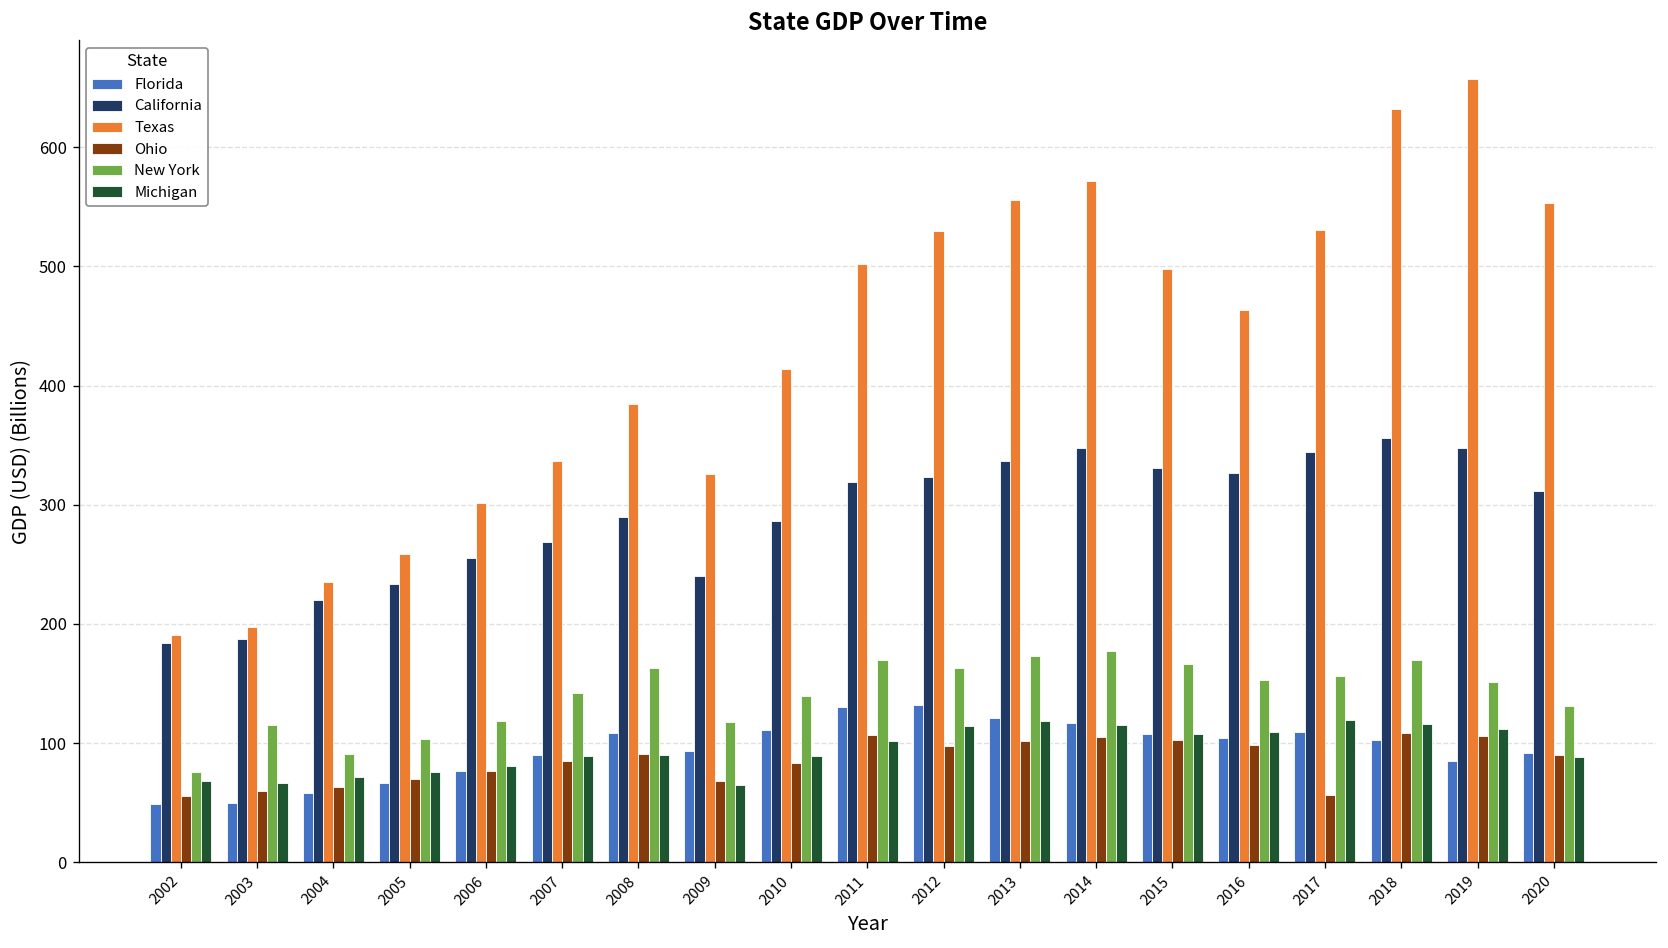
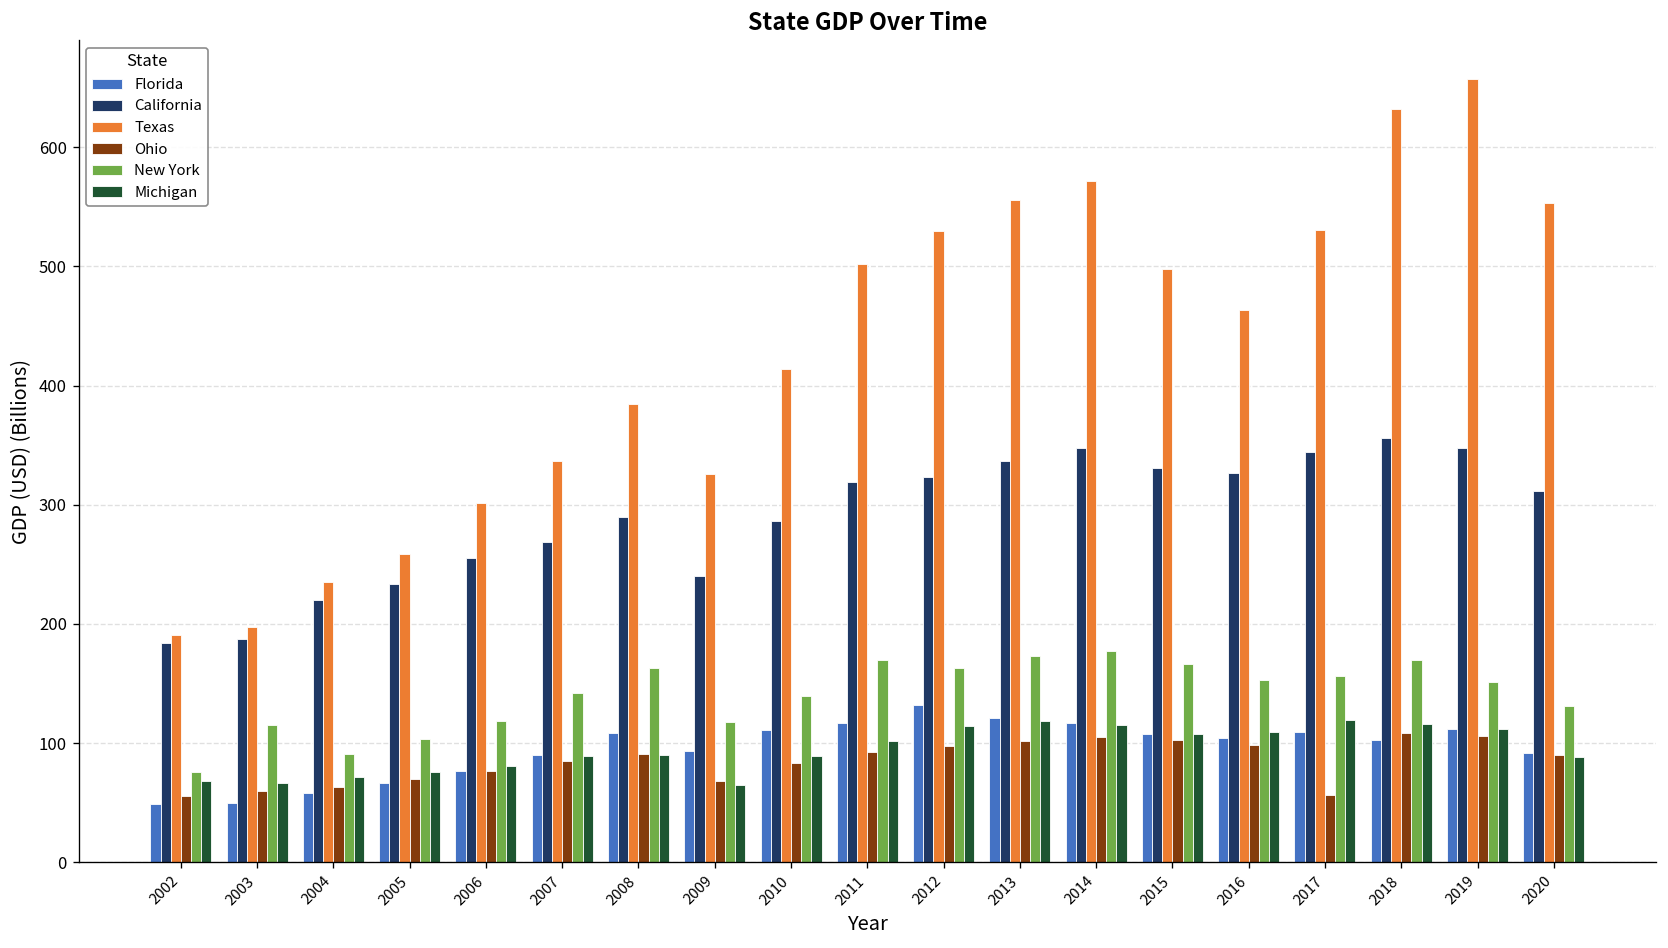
Florida, 2011: 130 -> 120
Ohio, 2011: 110 -> 90
Florida, 2019: 90 -> 110
